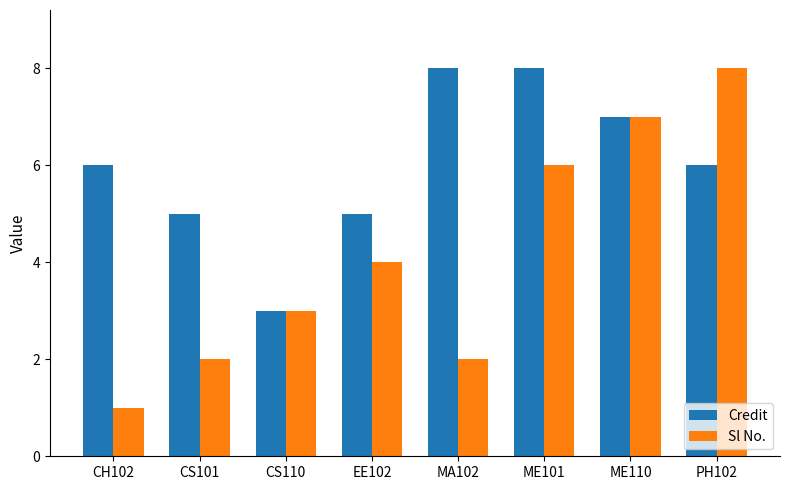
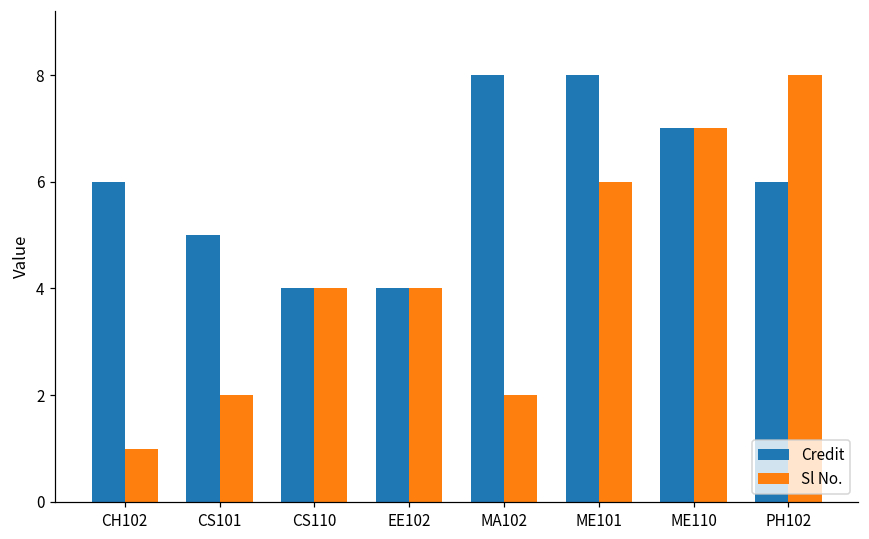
Credit, CS110: 3 -> 4
Sl No., CS110: 3 -> 4
Credit, EE102: 5 -> 4
